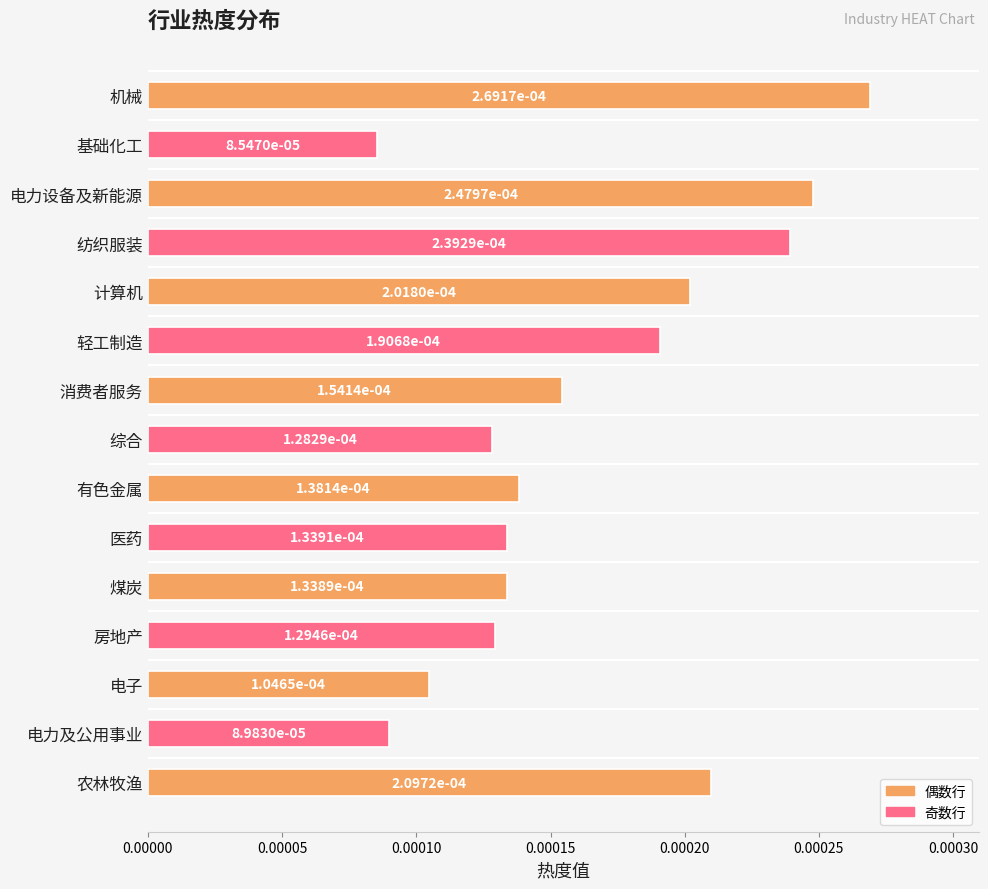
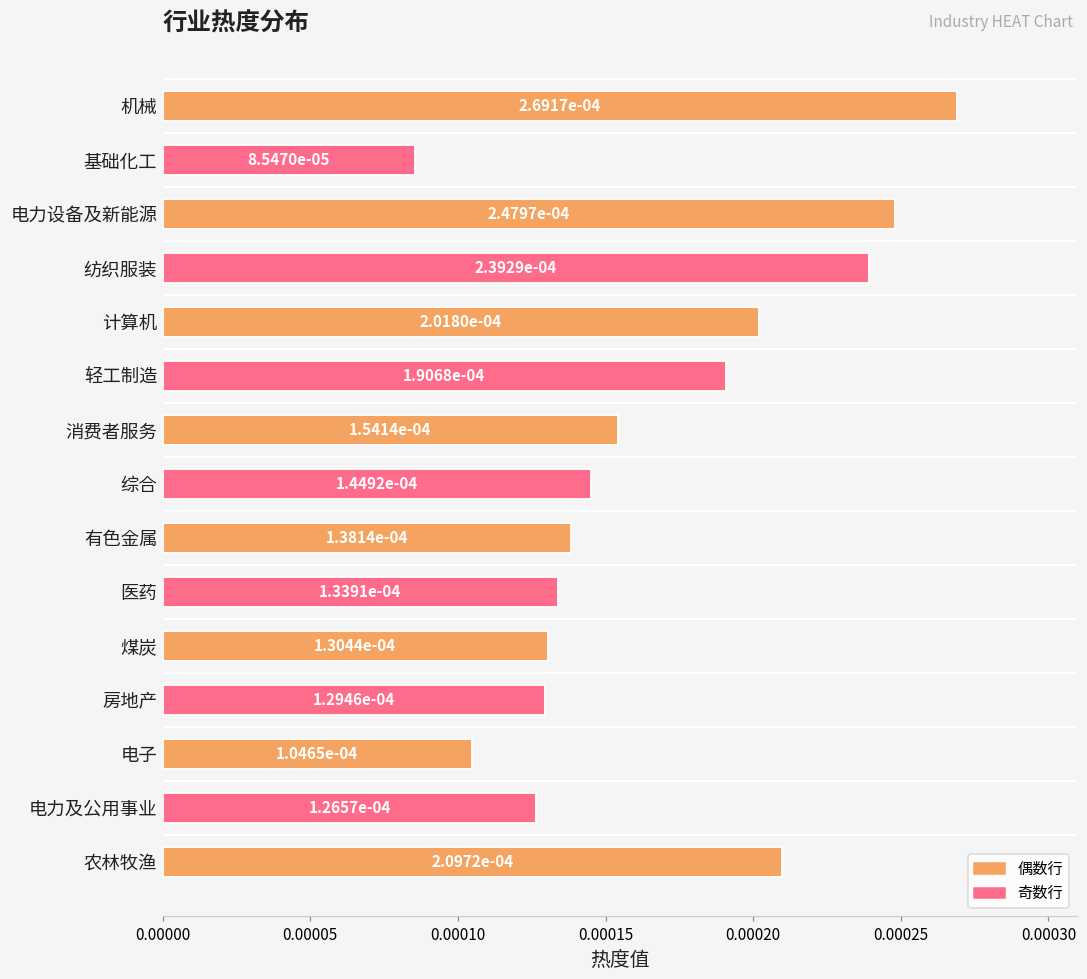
综合: 1.2829e-04 -> 1.4492e-04
煤炭: 1.3389e-04 -> 1.3044e-04
电力及公用事业: 8.9830e-05 -> 1.2657e-04
